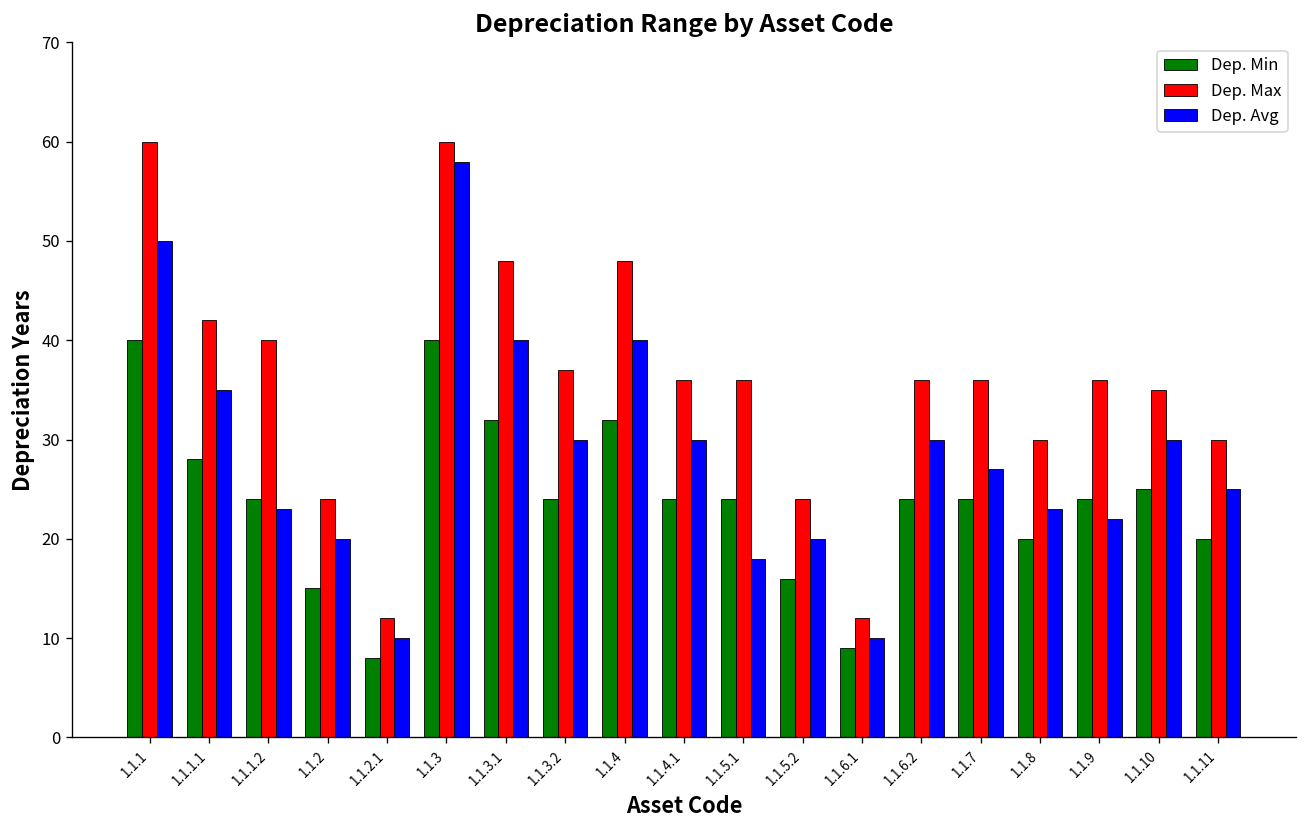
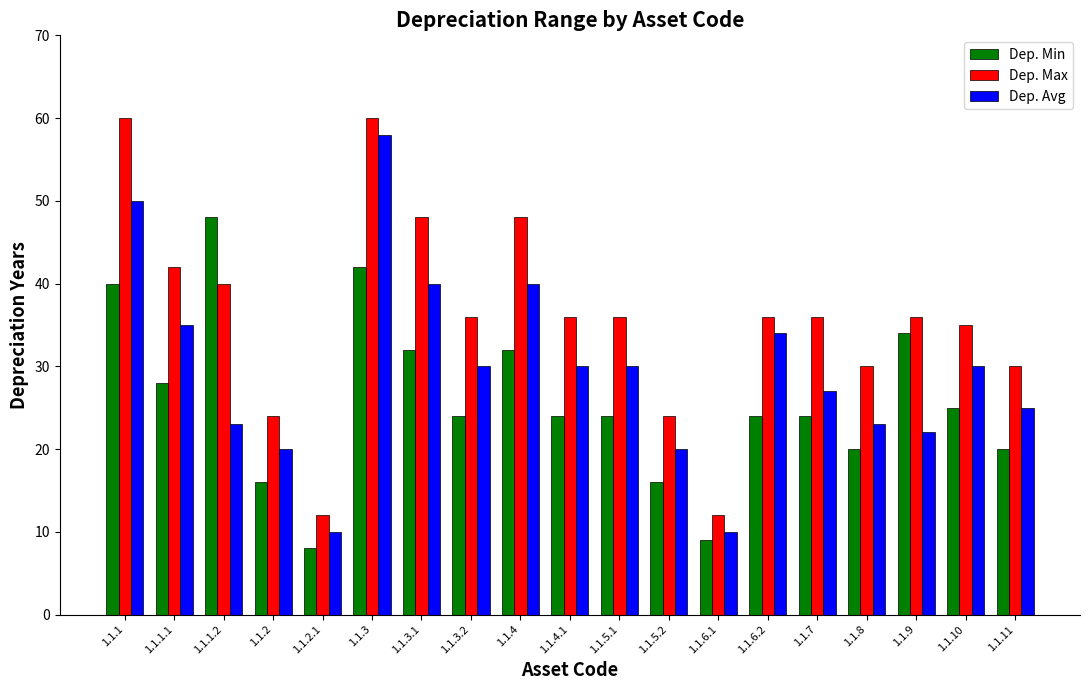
Dep. Min, 1.1.1.2: 24 -> 48
Dep. Min, 1.1.2: 15 -> 16
Dep. Min, 1.1.3: 40 -> 42
Dep. Max, 1.1.3.2: 37 -> 36
Dep. Avg, 1.1.5.1: 18 -> 30
Dep. Avg, 1.1.6.2: 30 -> 34
Dep. Min, 1.1.9: 24 -> 34
